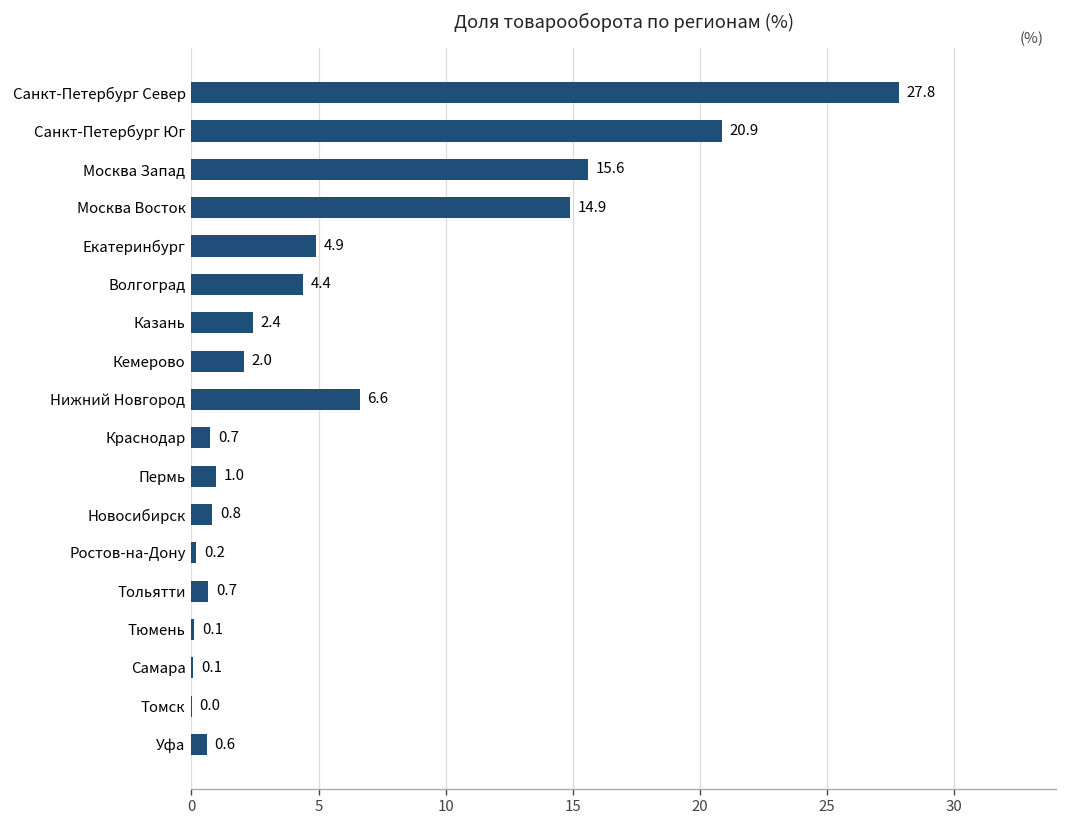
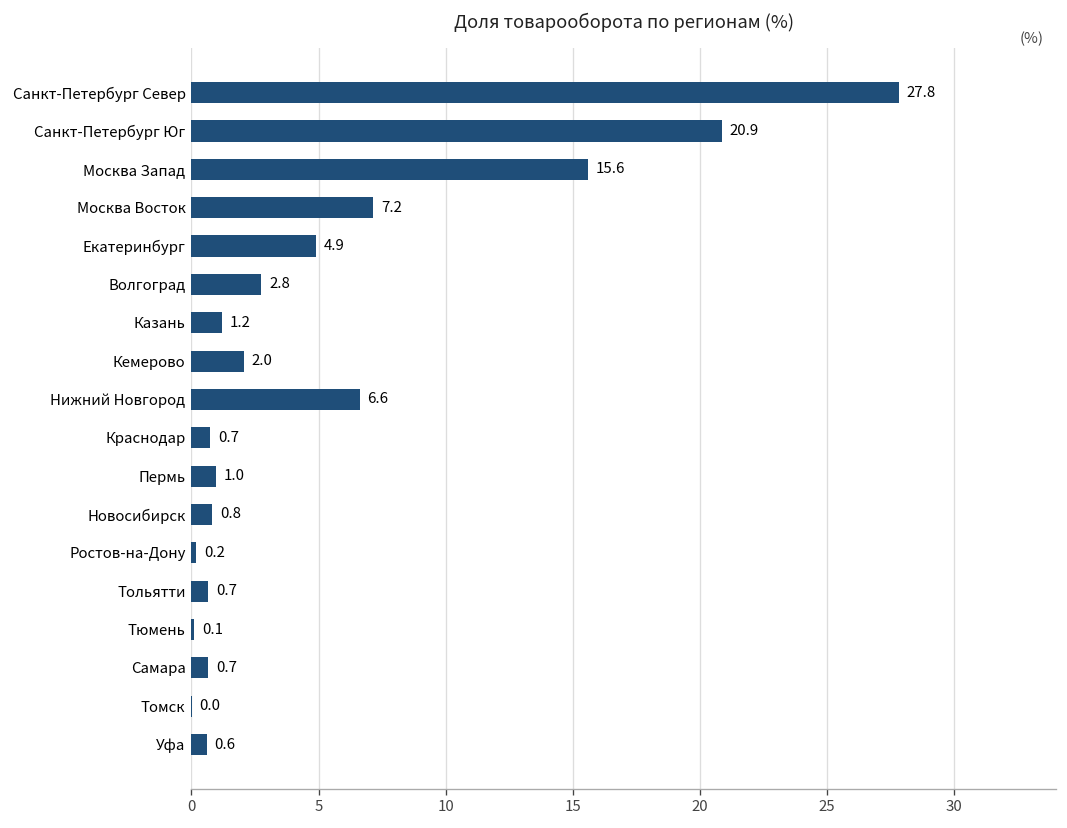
Москва Восток: 14.9 -> 7.2
Волгоград: 4.4 -> 2.8
Казань: 2.4 -> 1.2
Самара: 0.1 -> 0.7
